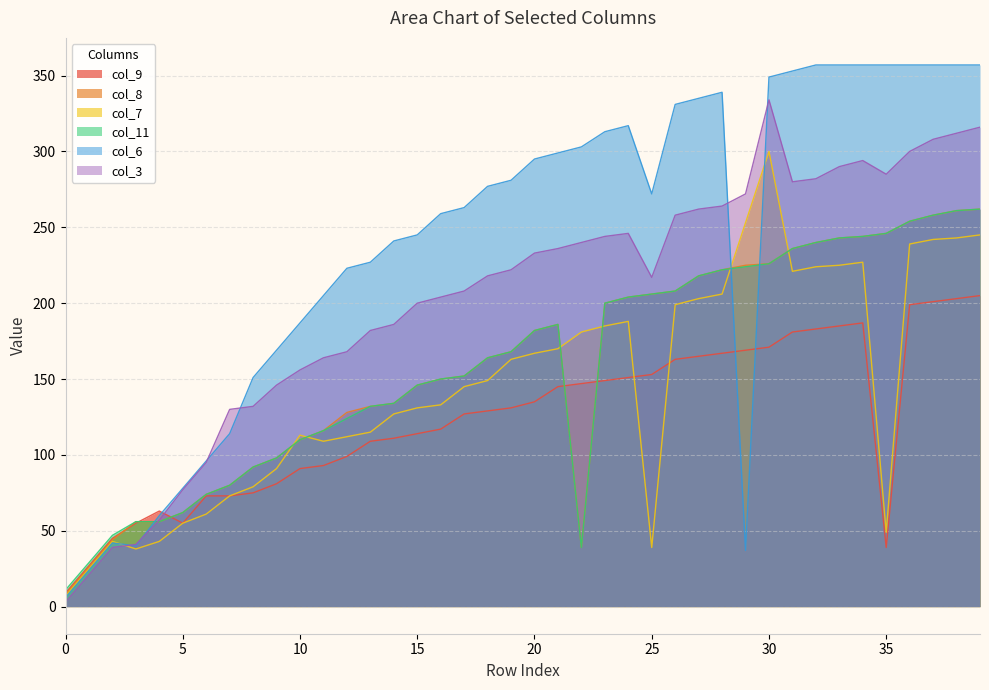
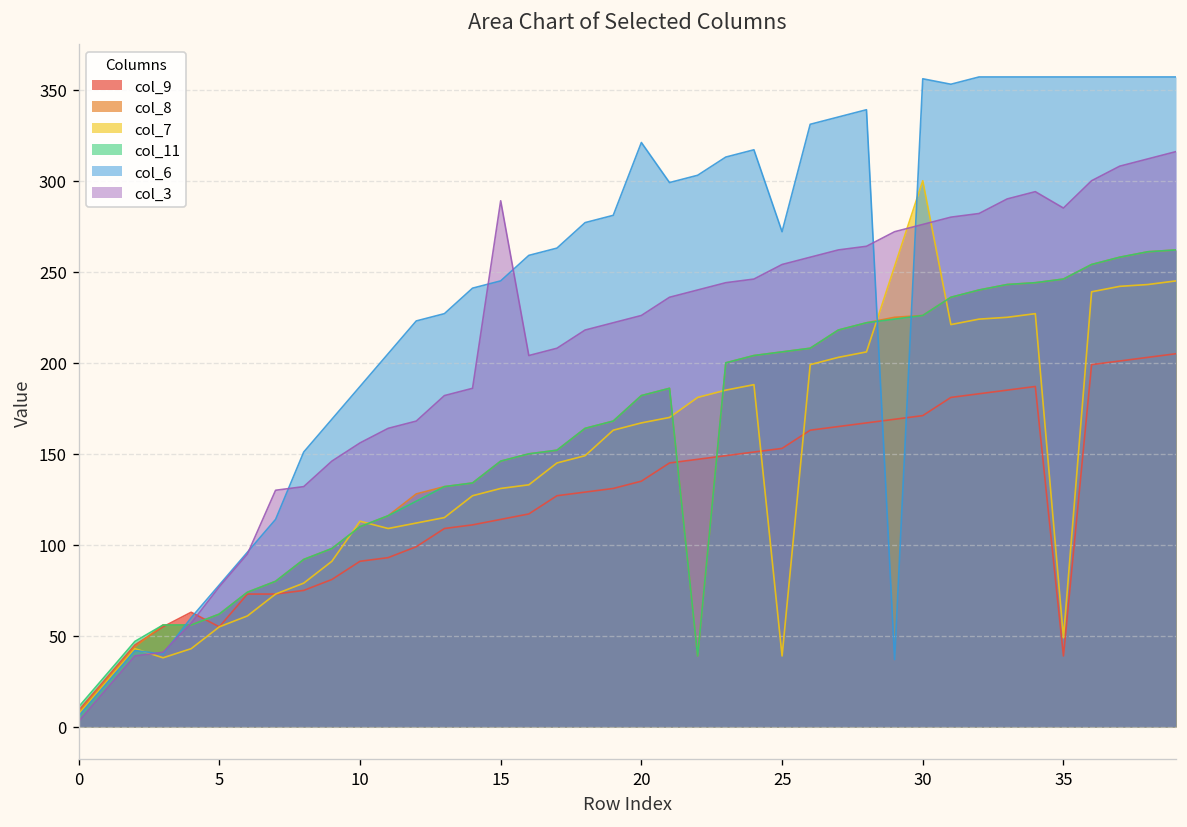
col_3, 15: 200 -> 289
col_6, 20: 295 -> 321
col_3, 20: 233 -> 226
col_3, 25: 217 -> 254
col_6, 30: 349 -> 356
col_3, 30: 334 -> 276
